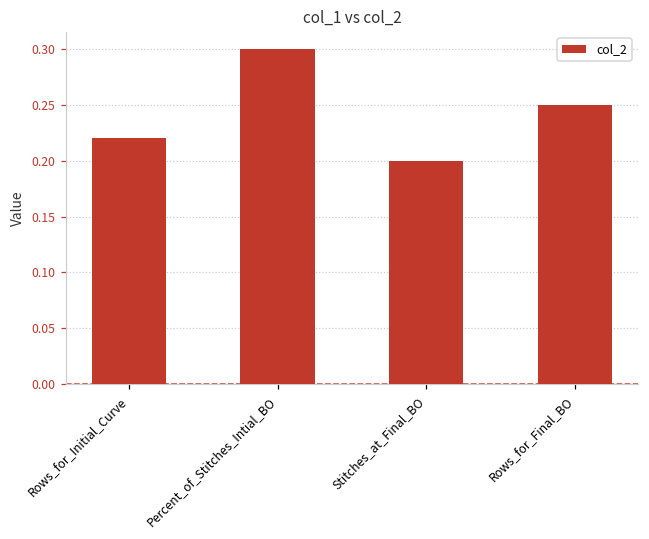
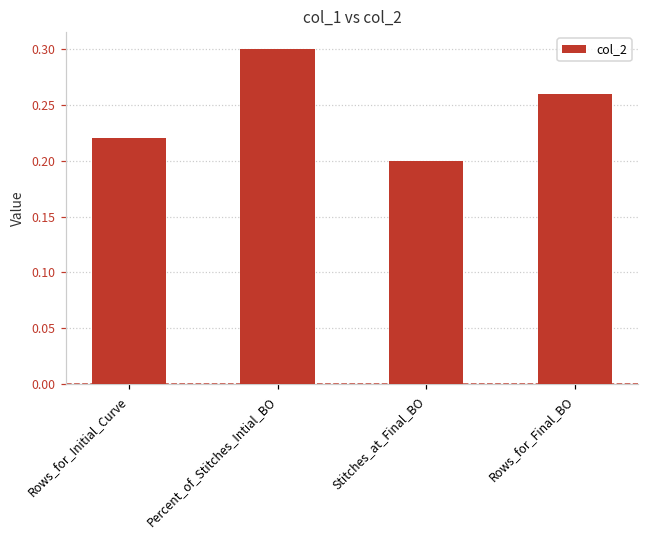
Rows_for_Final_BO: 0.25 -> 0.26
